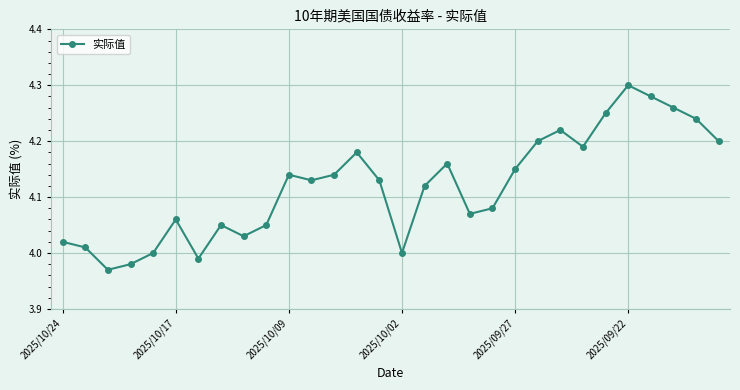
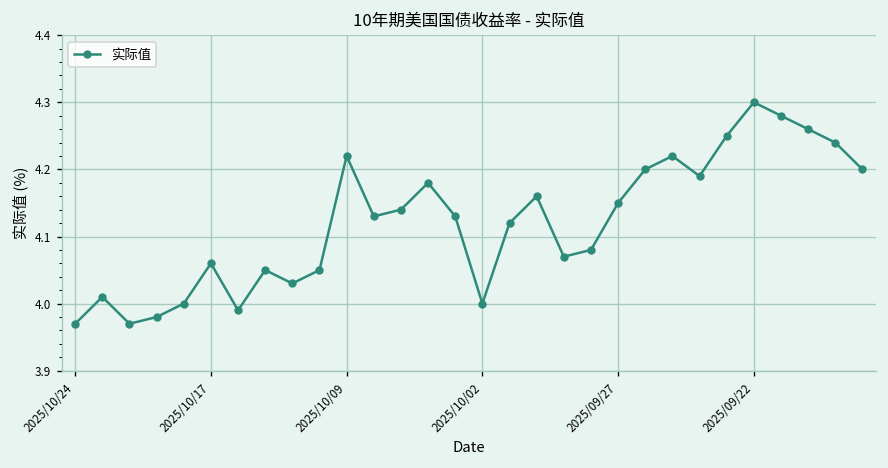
2025/10/24: 4.02 -> 3.97
2025/10/09: 4.14 -> 4.22
